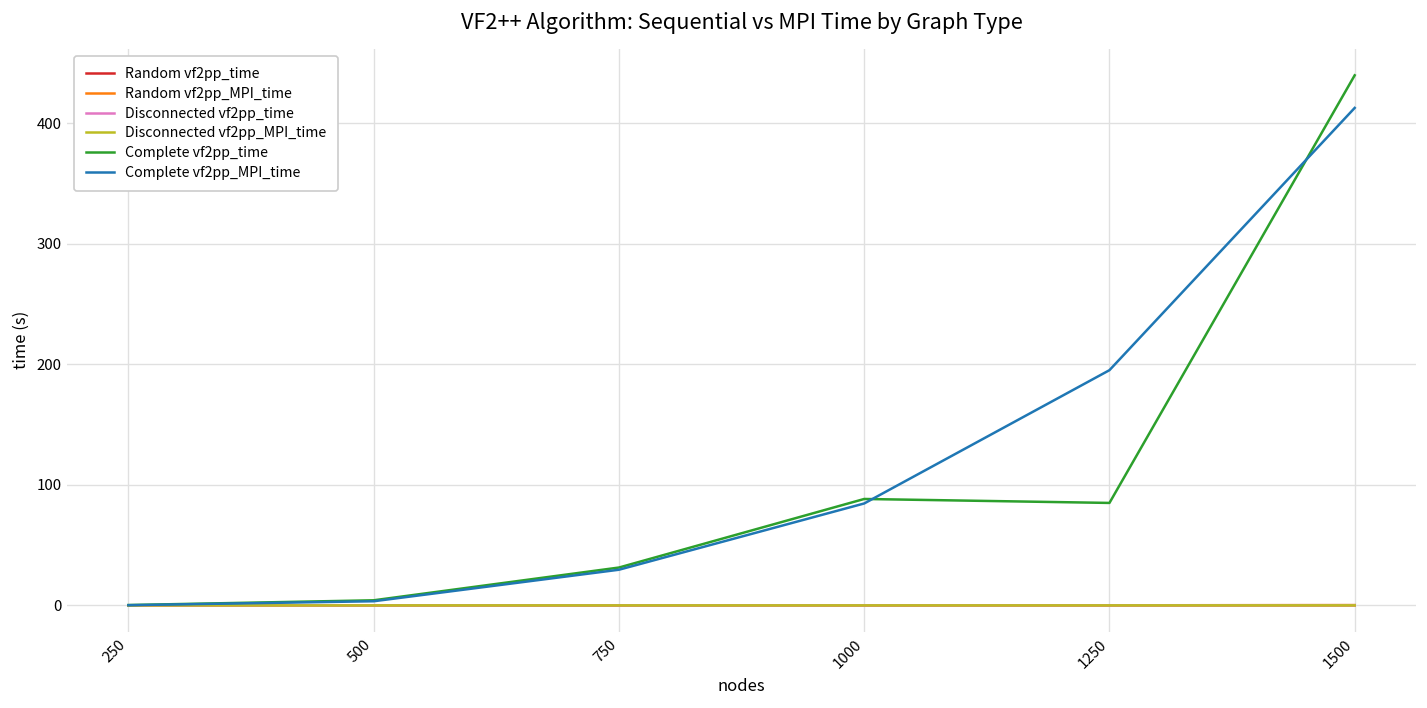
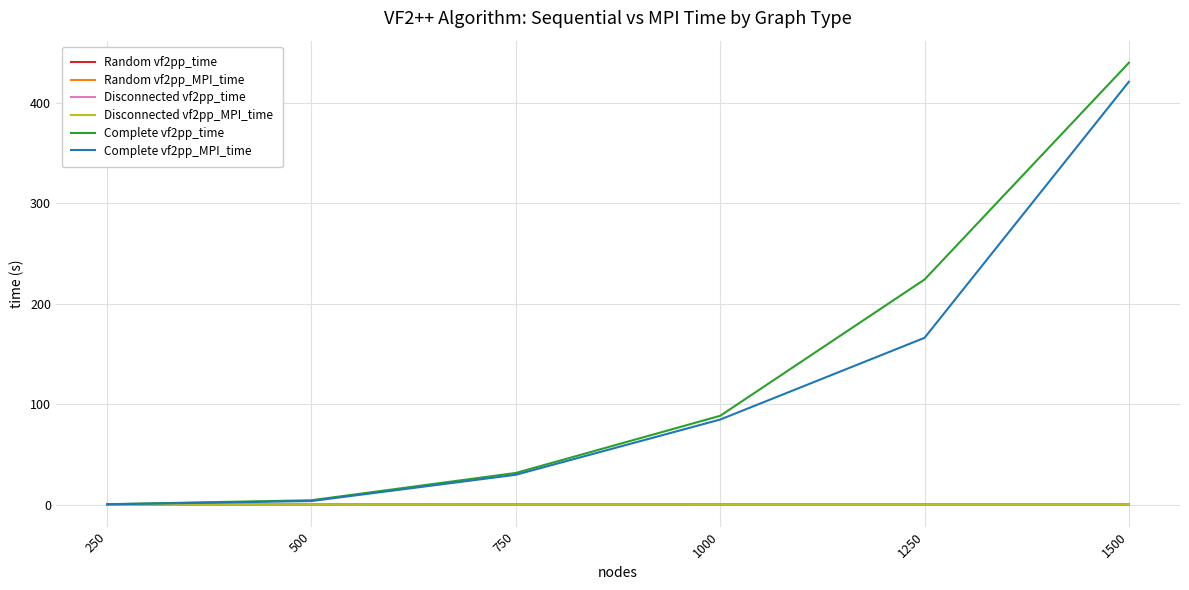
Complete vf2pp_time, 1250: 85 -> 224
Complete vf2pp_MPI_time, 1250: 195 -> 166
Complete vf2pp_MPI_time, 1500: 413 -> 421
